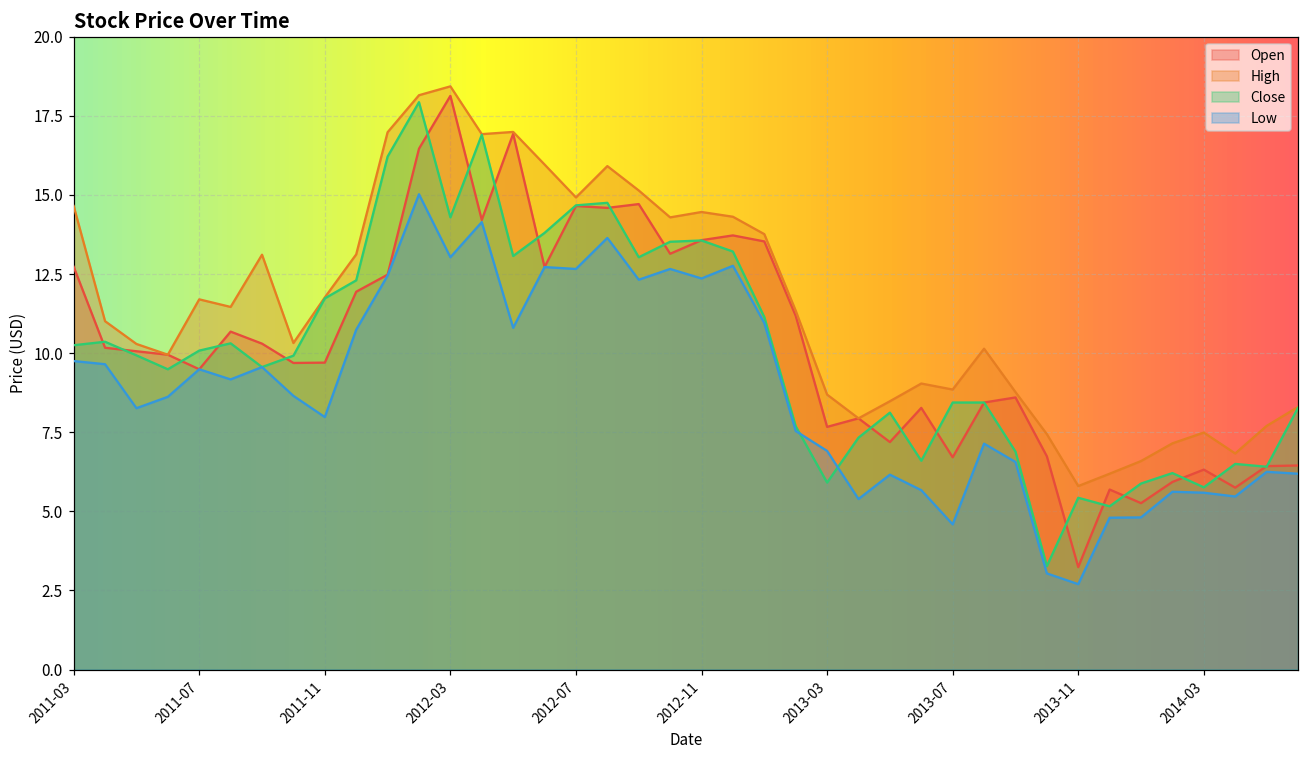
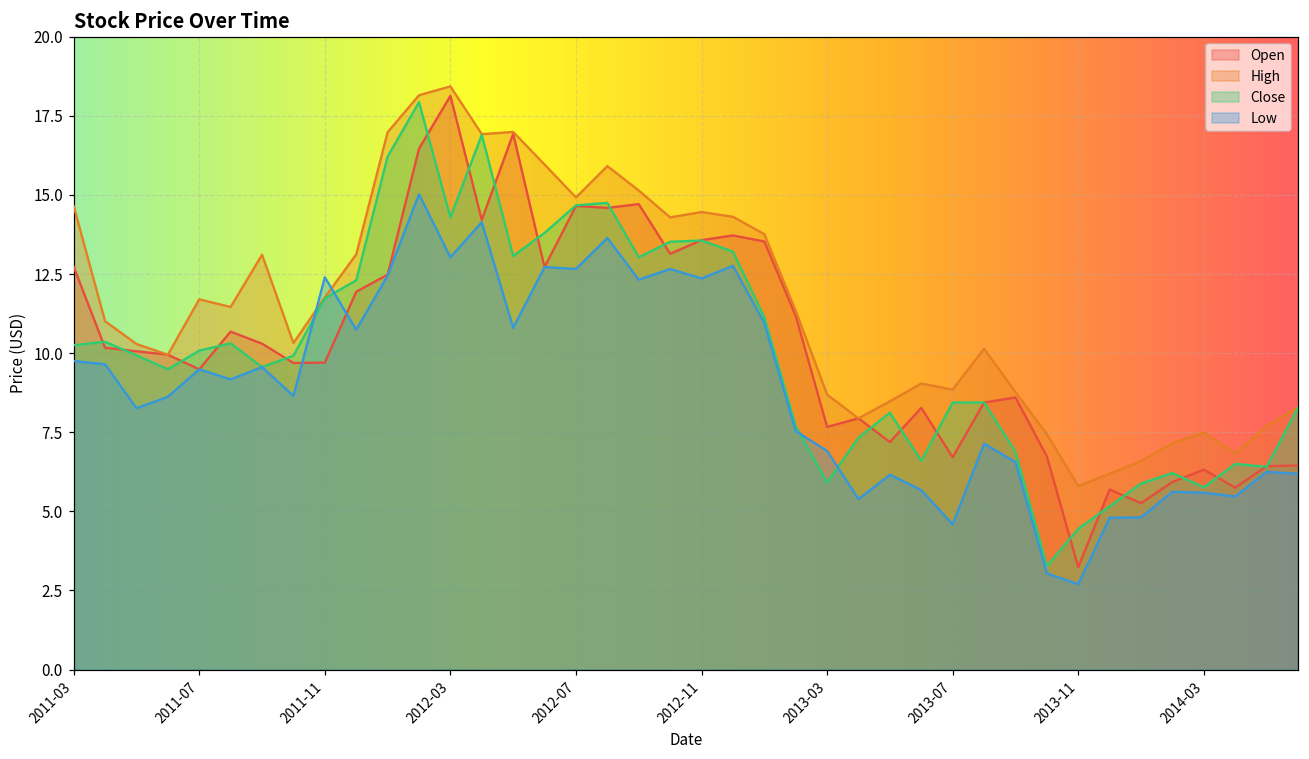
Low, 2011-11: 8.0 -> 12.4
Close, 2013-11: 5.4 -> 4.5
